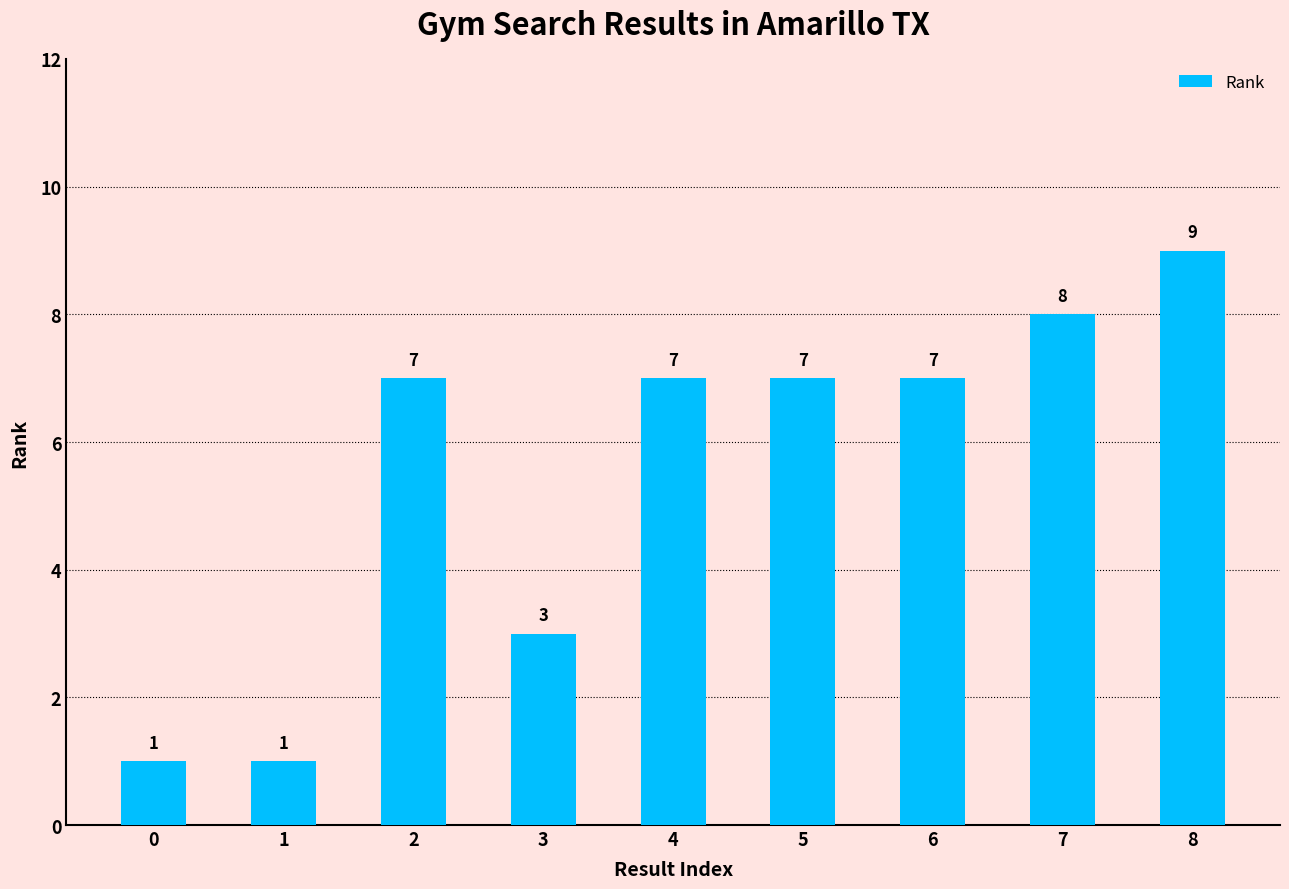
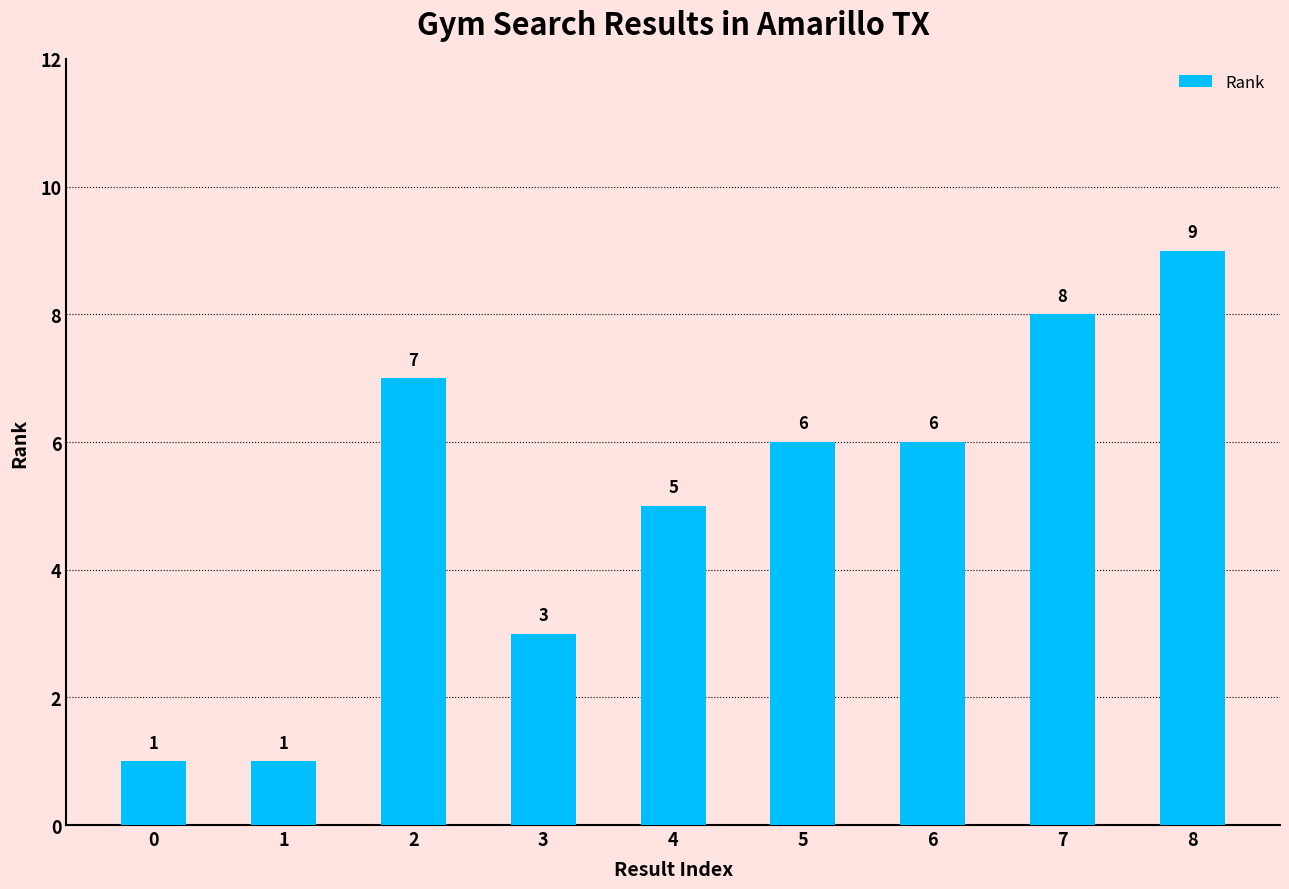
4: 7 -> 5
5: 7 -> 6
6: 7 -> 6
